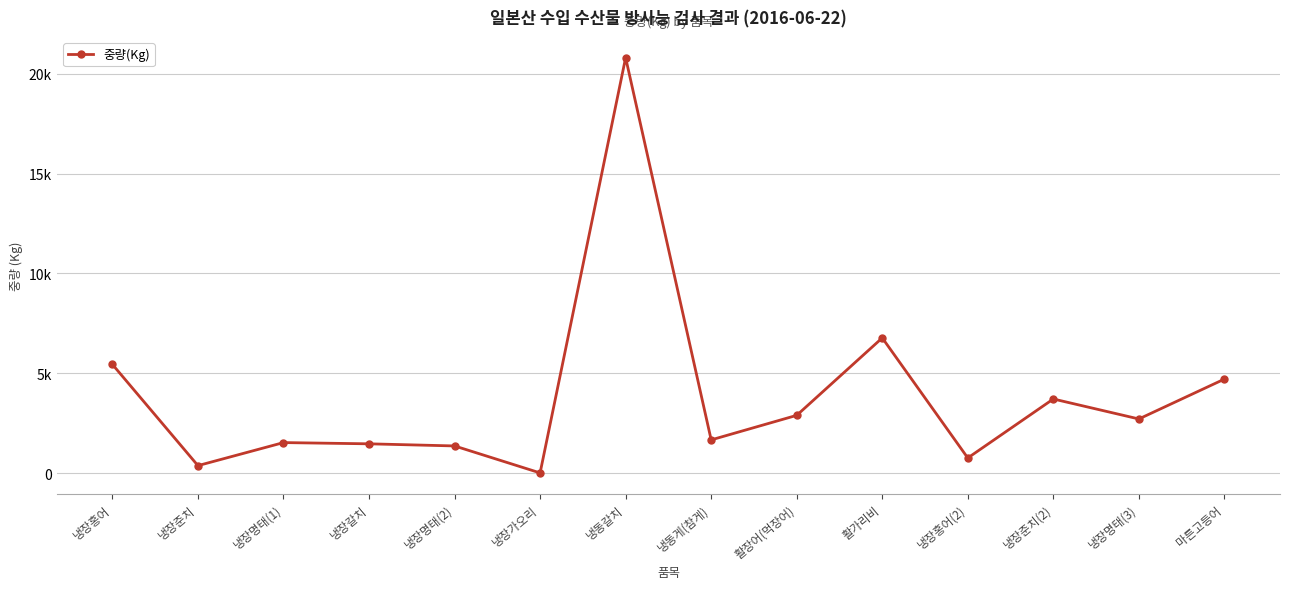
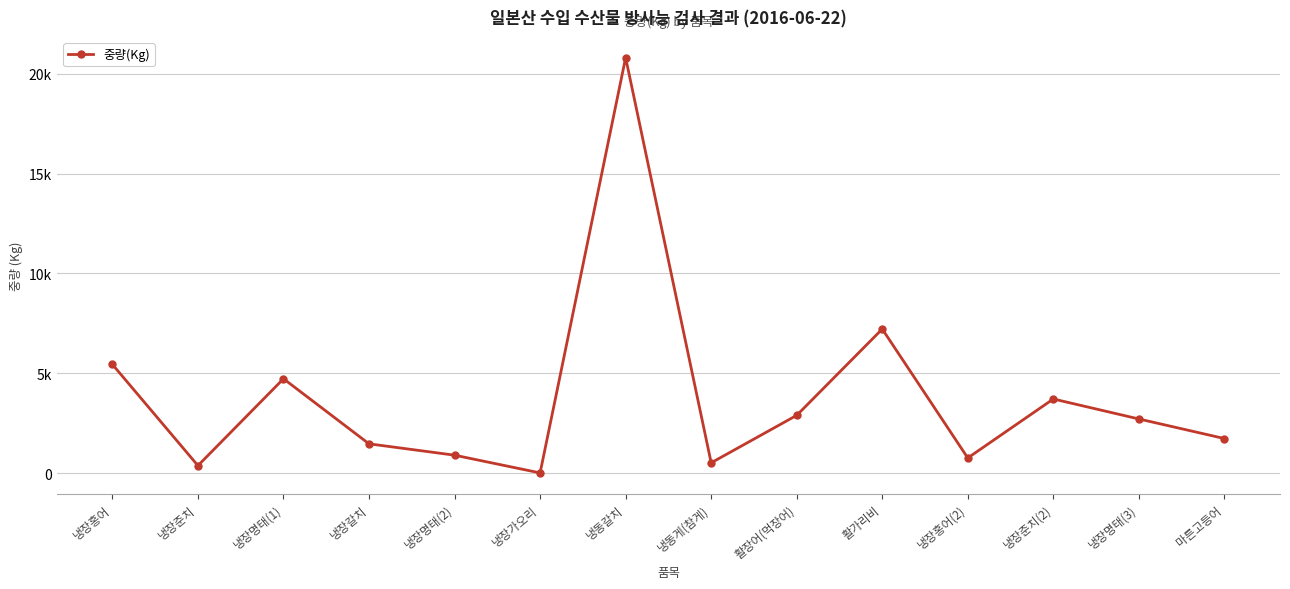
냉장명태(1): 1500 -> 4700
냉장명태(2): 1400 -> 900
냉동게(참게): 1700 -> 500
활가리비: 6800 -> 7200
마른고등어: 4700 -> 1700
